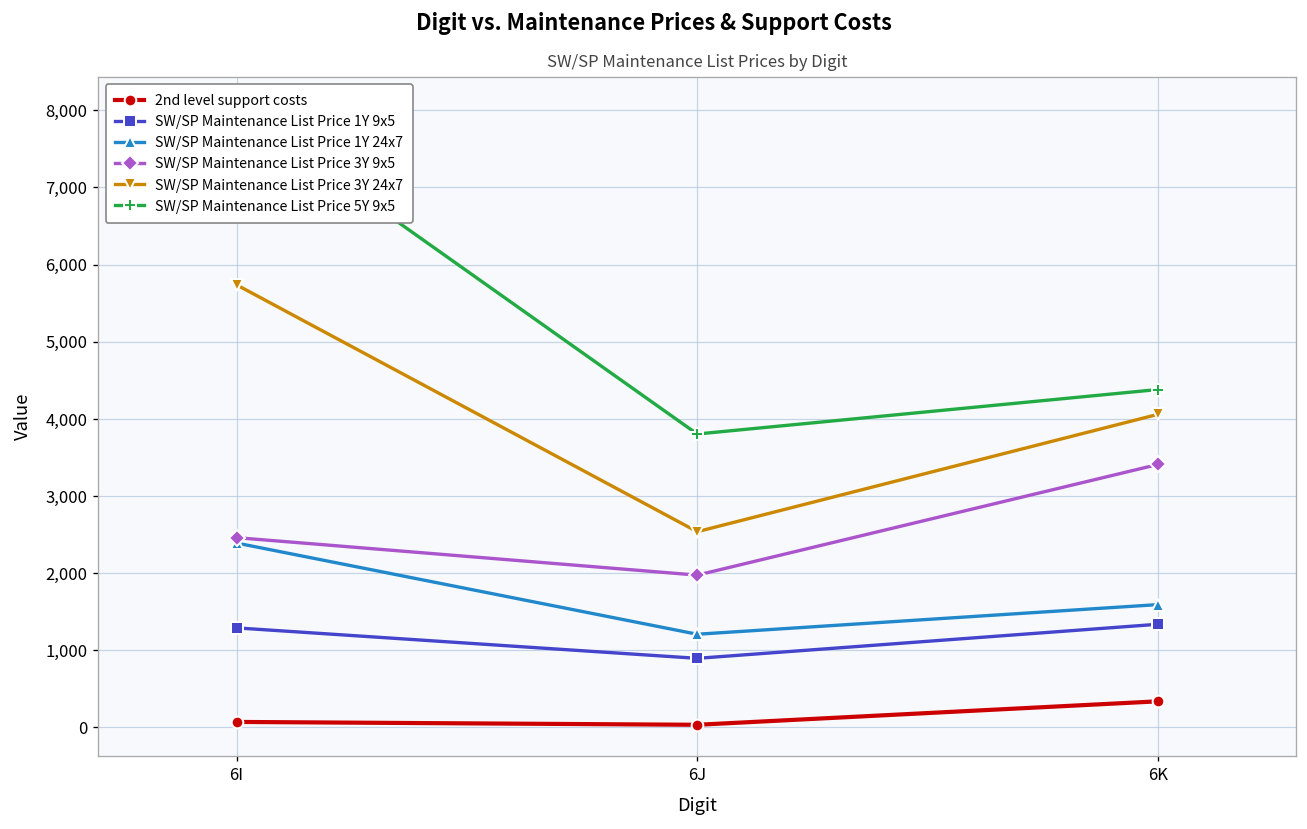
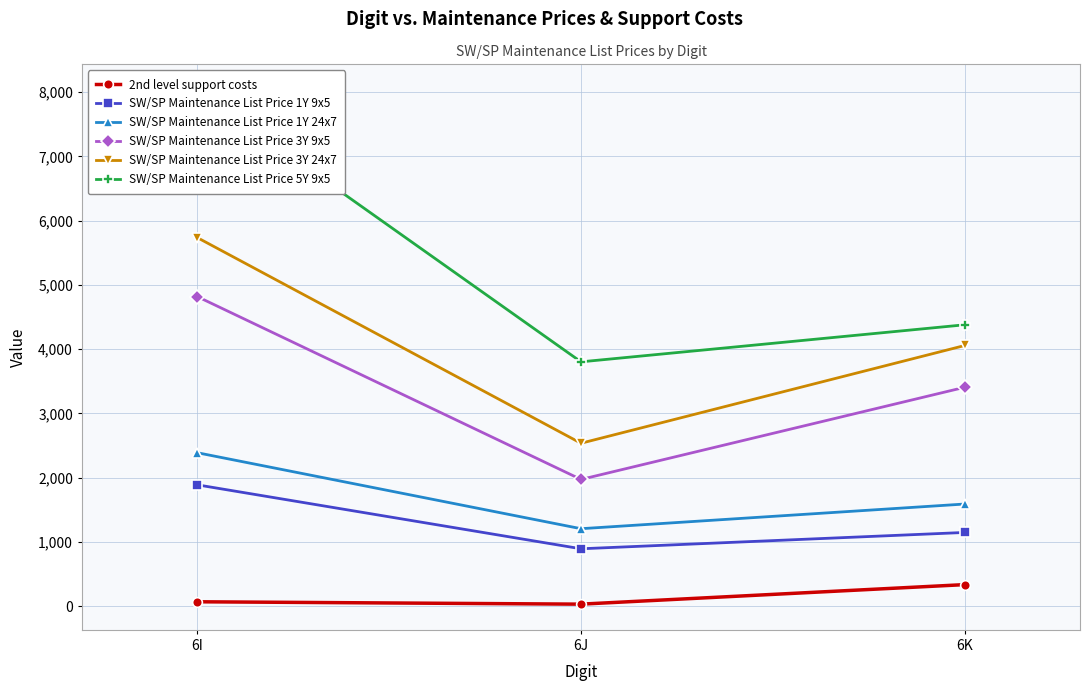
SW/SP Maintenance List Price 1Y 9x5, 6I: 1,300 -> 1,900
SW/SP Maintenance List Price 3Y 9x5, 6I: 2,500 -> 4,800
SW/SP Maintenance List Price 1Y 9x5, 6K: 1,300 -> 1,100
